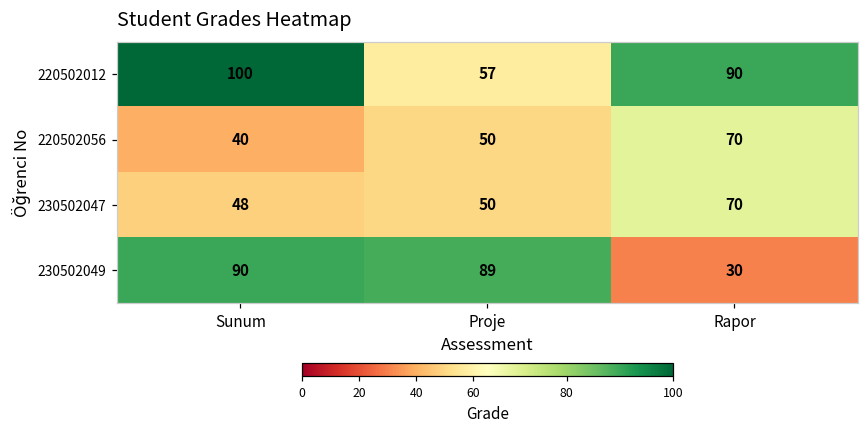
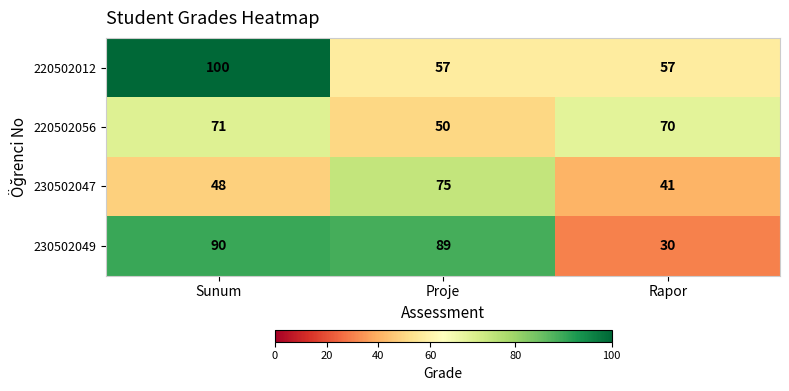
220502012, Rapor: 90 -> 57
220502056, Sunum: 40 -> 71
230502047, Proje: 50 -> 75
230502047, Rapor: 70 -> 41
